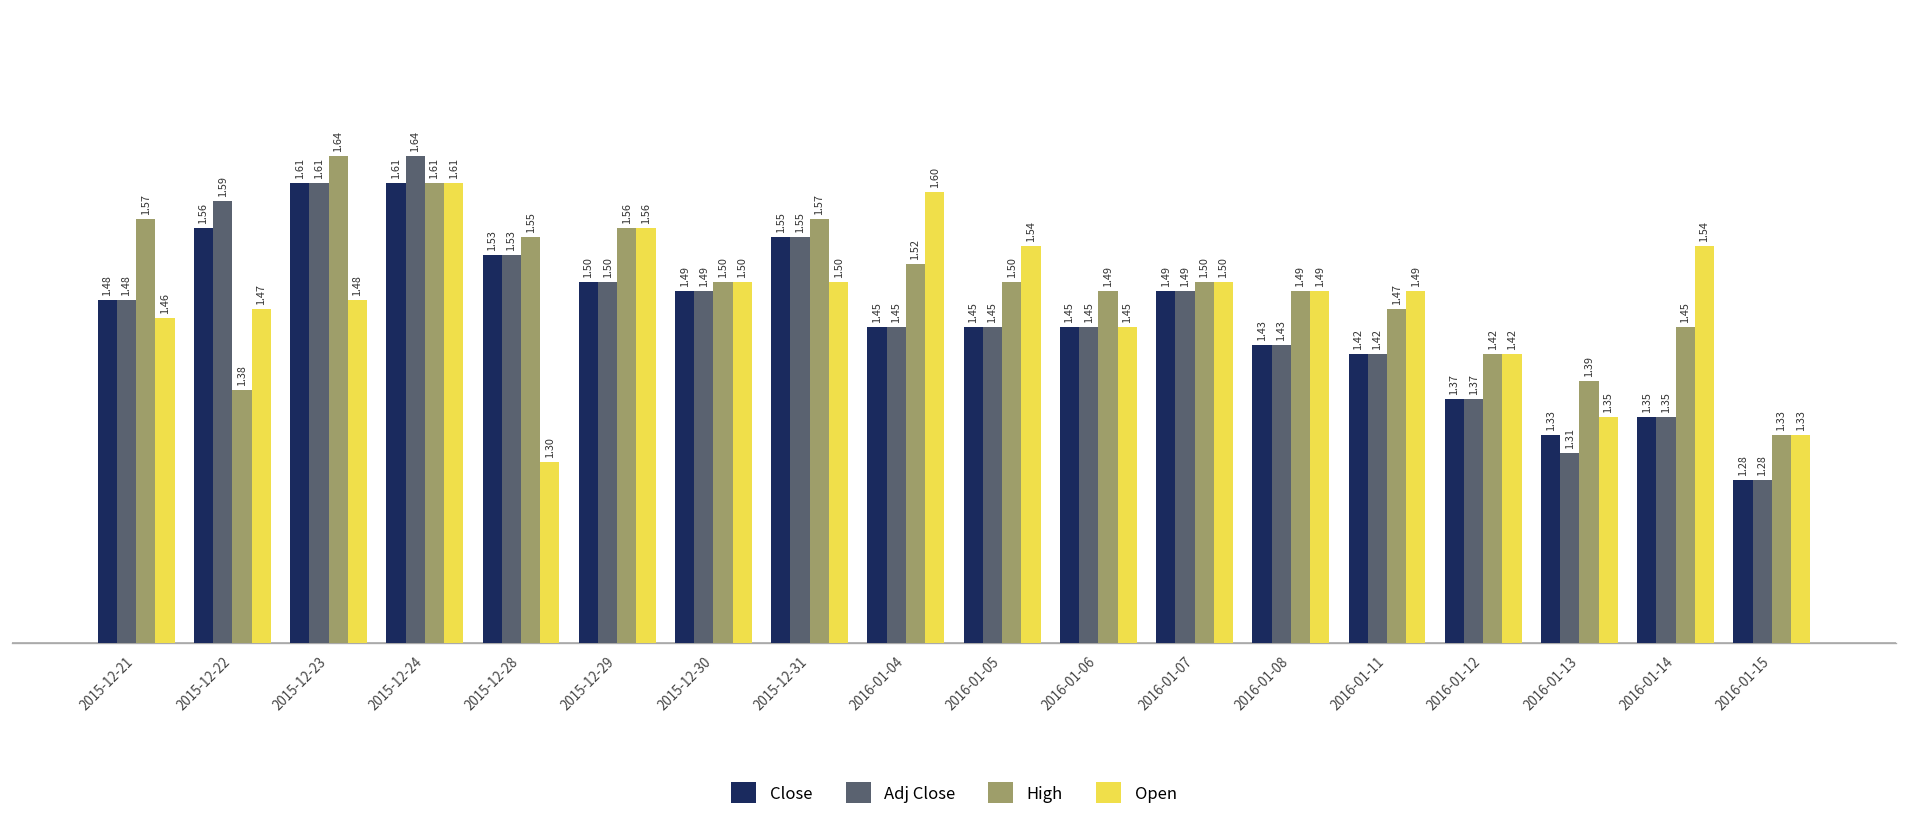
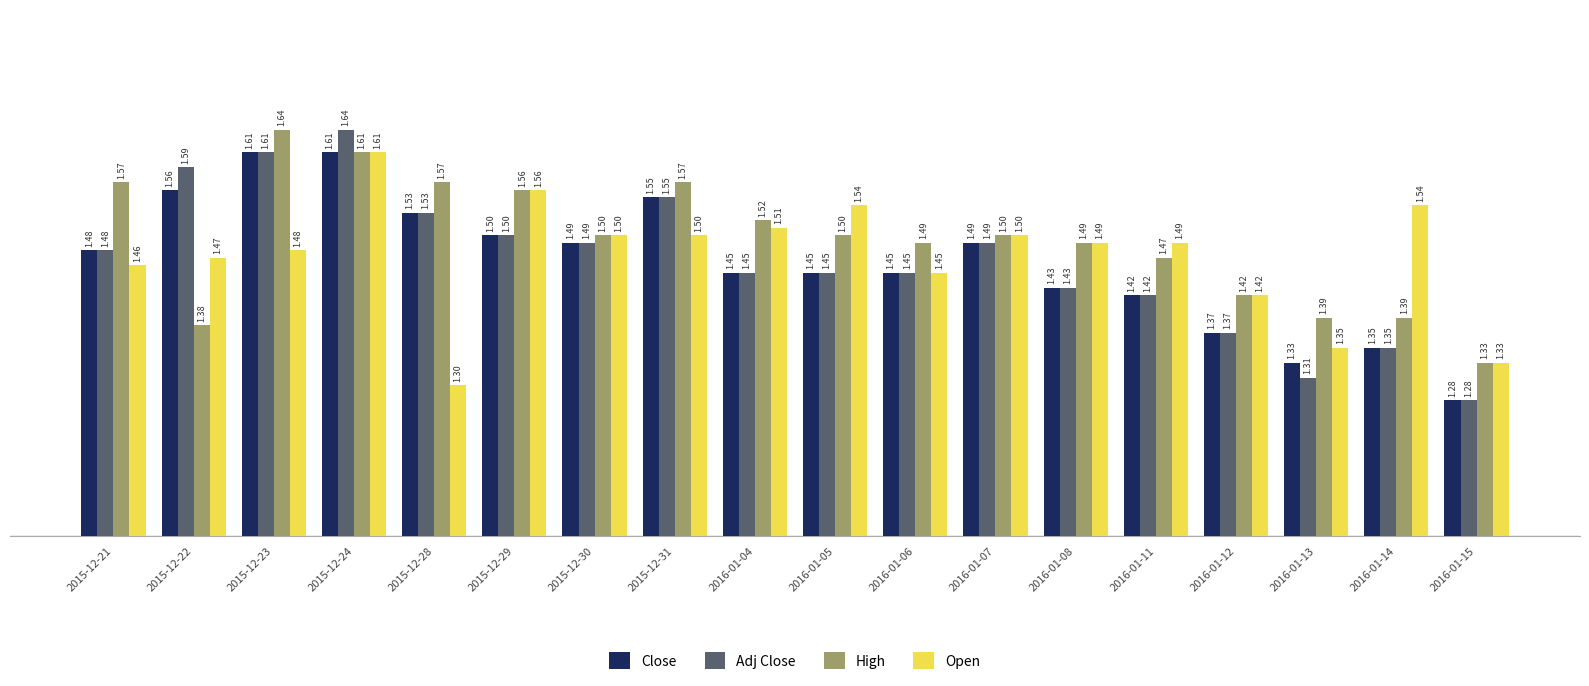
High, 2015-12-28: 1.55 -> 1.57
Open, 2016-01-04: 1.60 -> 1.51
High, 2016-01-14: 1.45 -> 1.39
